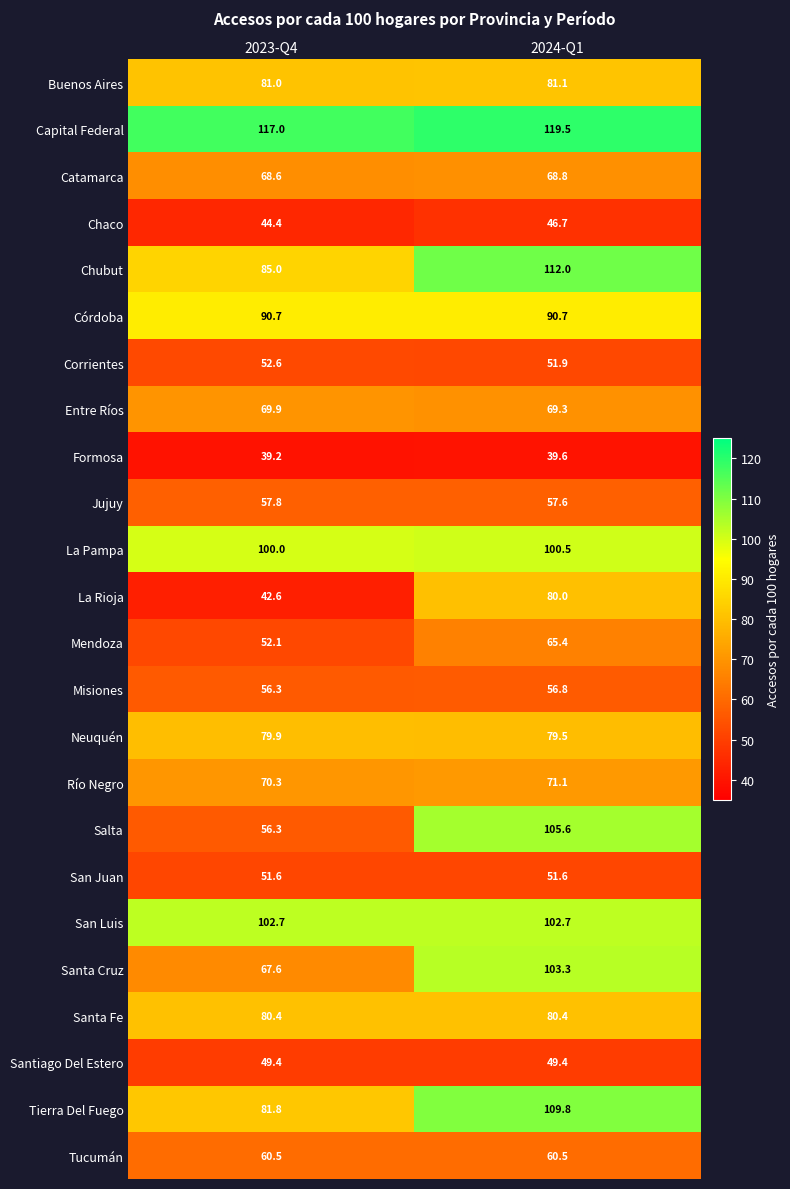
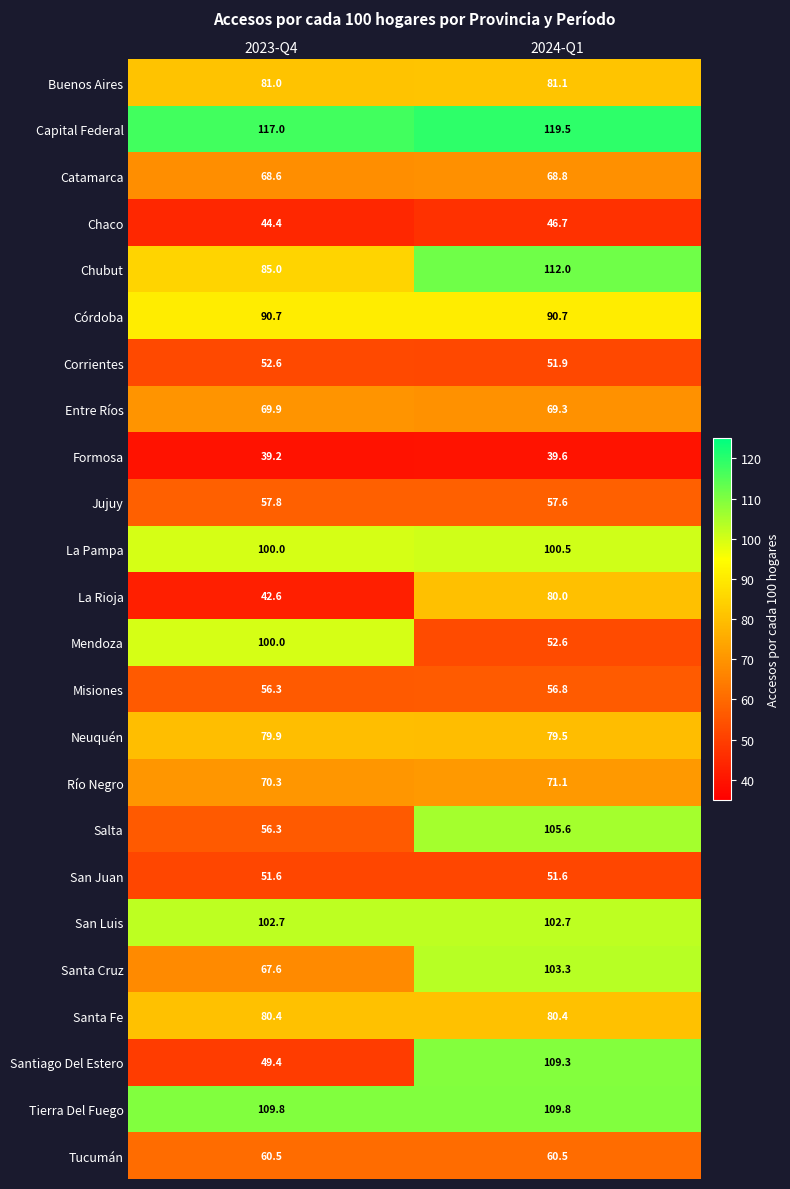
Mendoza, 2023-Q4: 52.1 -> 100.0
Mendoza, 2024-Q1: 65.4 -> 52.6
Santiago Del Estero, 2024-Q1: 49.4 -> 109.3
Tierra Del Fuego, 2023-Q4: 81.8 -> 109.8
